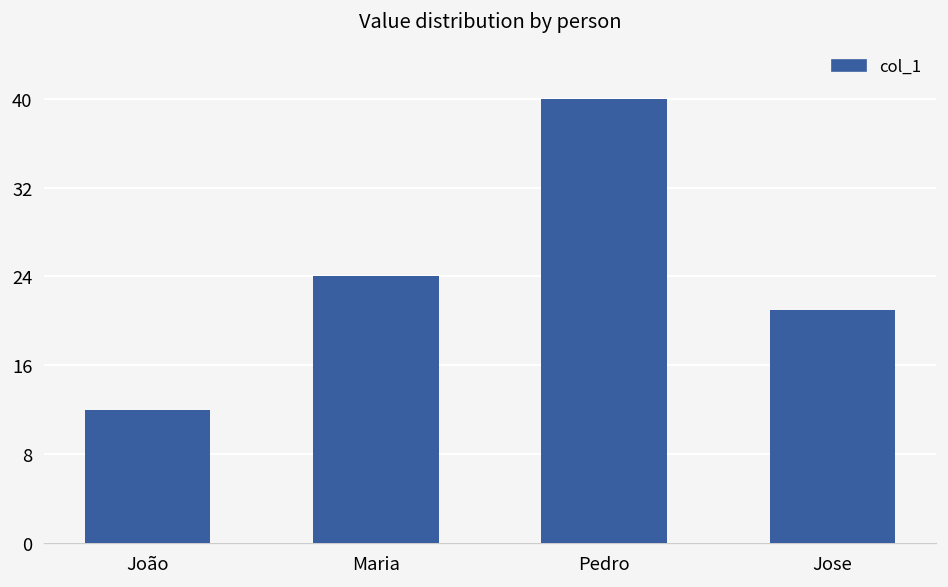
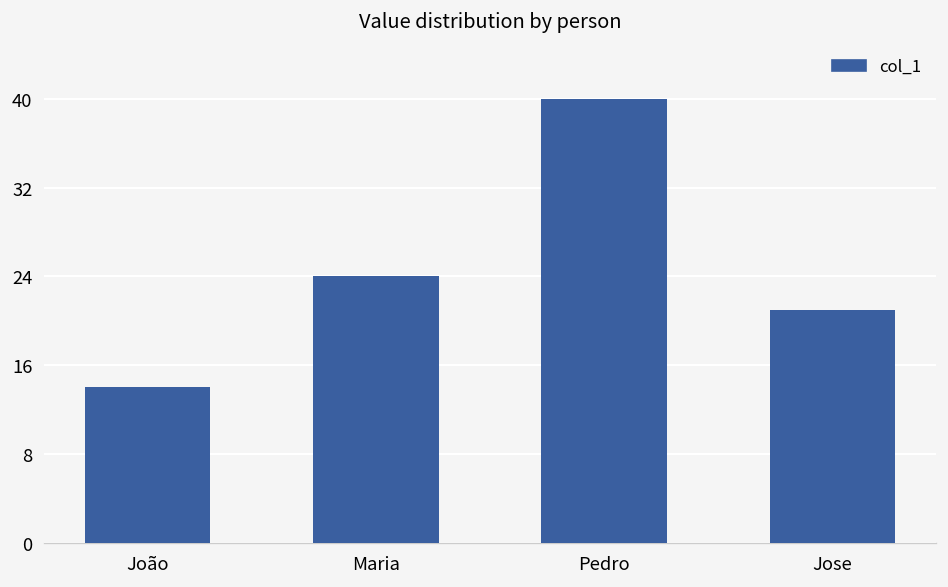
João: 12 -> 14
